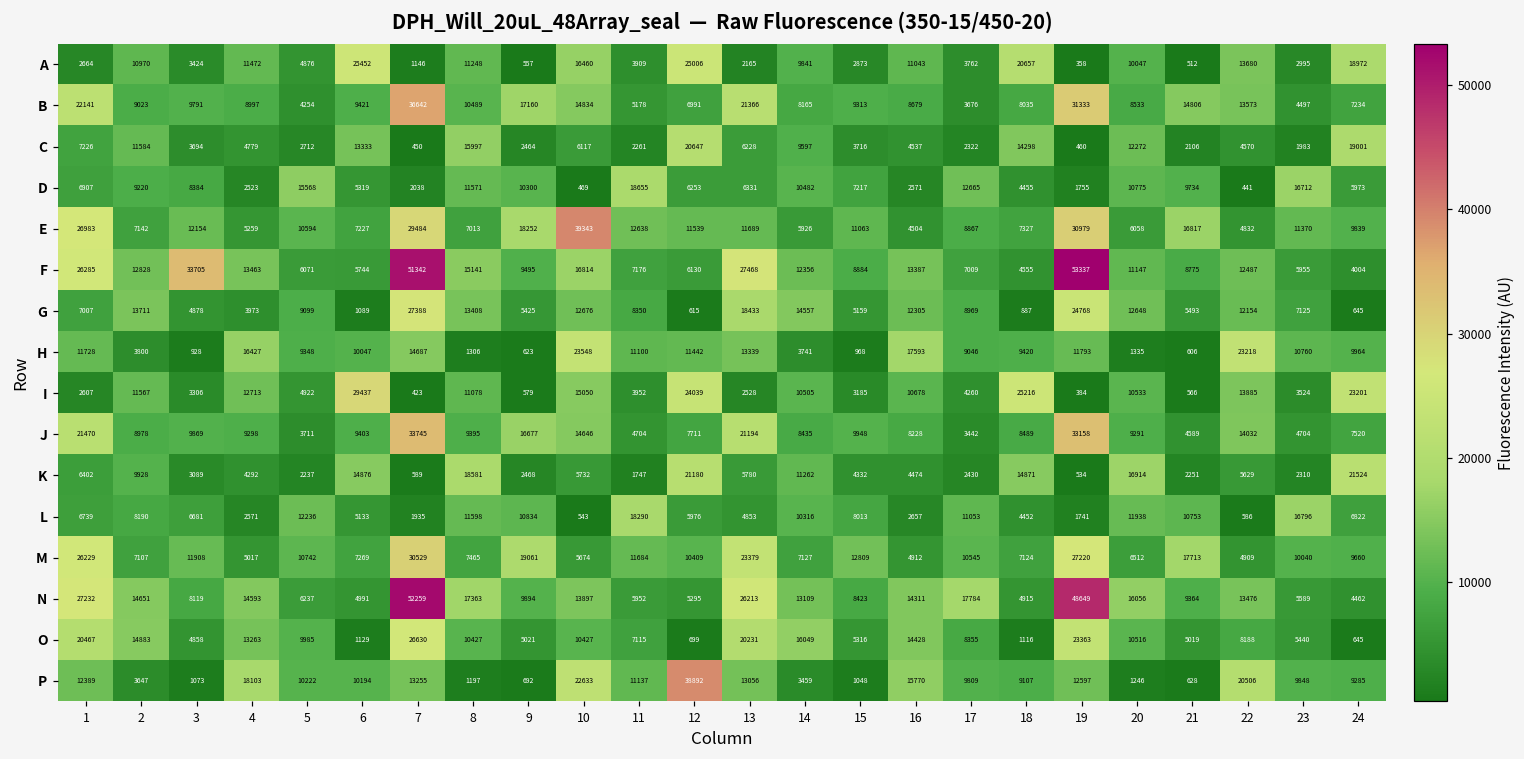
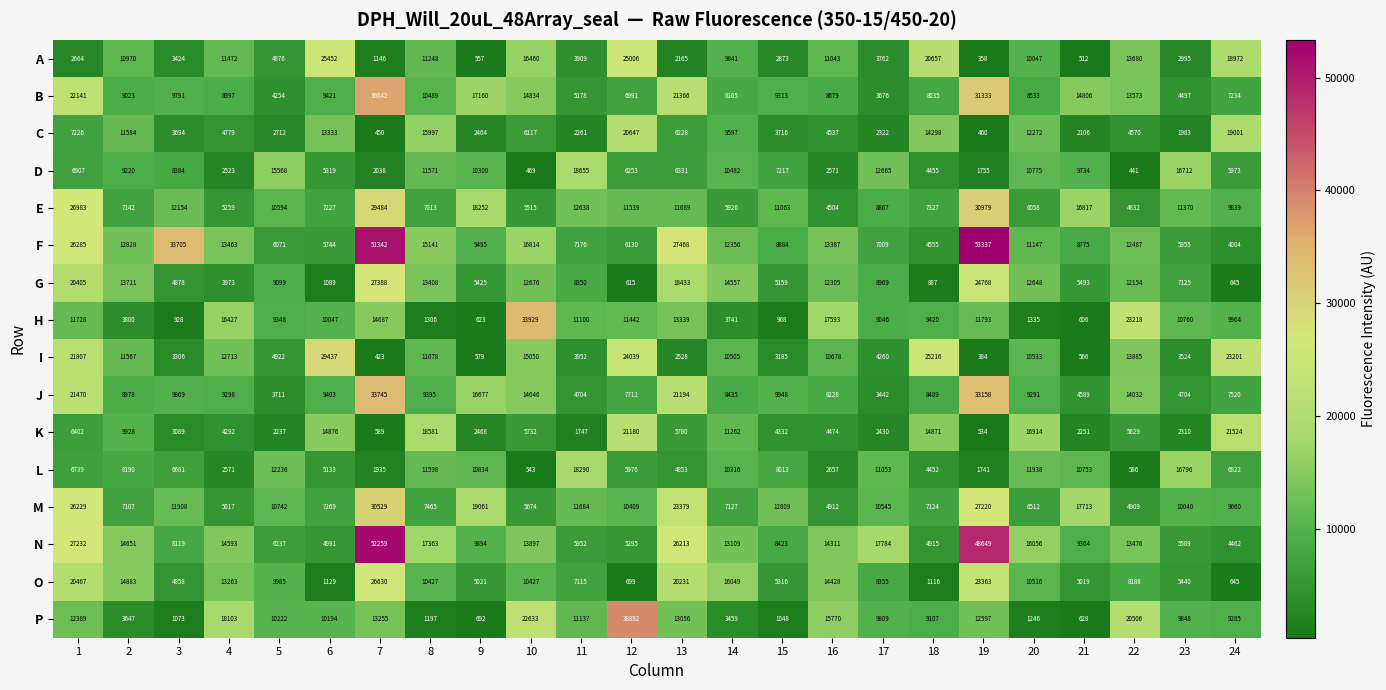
E, 10: 39343 -> 5515
G, 1: 7007 -> 20405
H, 10: 23548 -> 33929
I, 1: 2607 -> 21807
